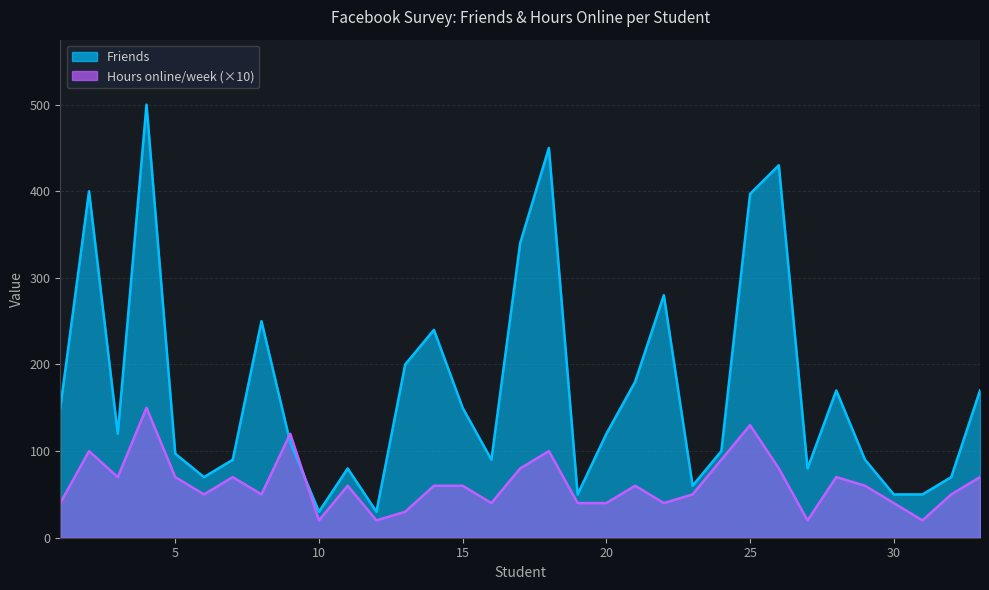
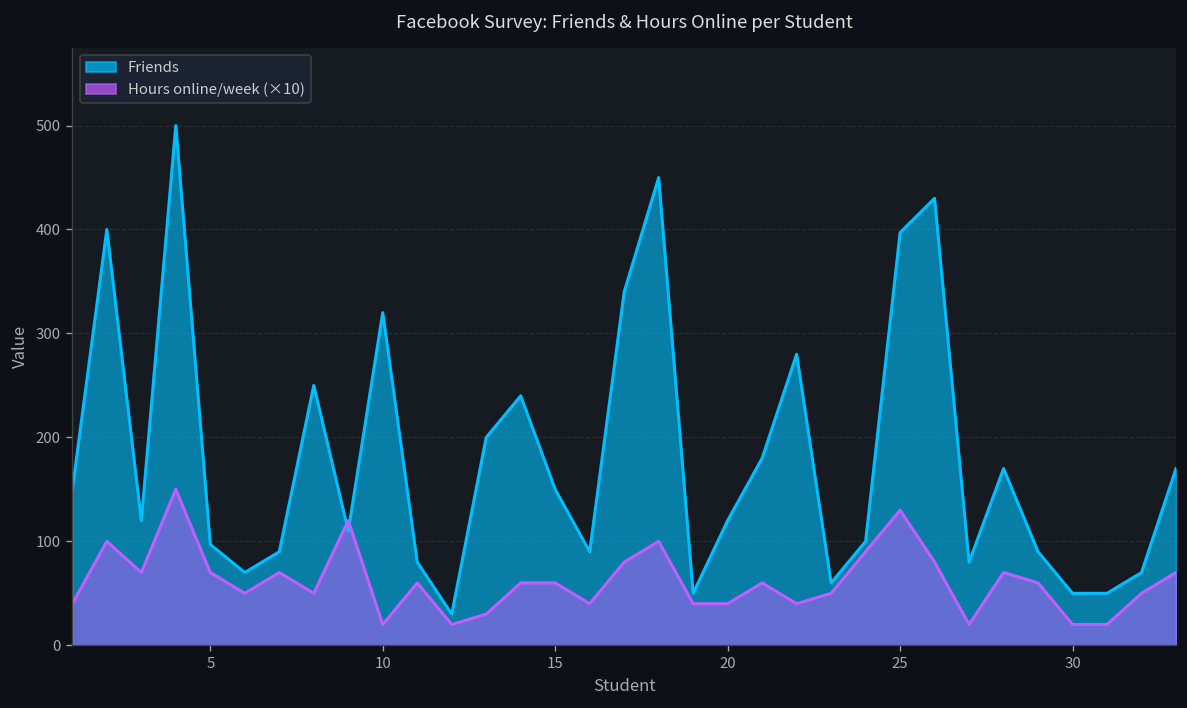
Friends, 10: 30 -> 320
Hours online/week (×10), 30: 40 -> 20
